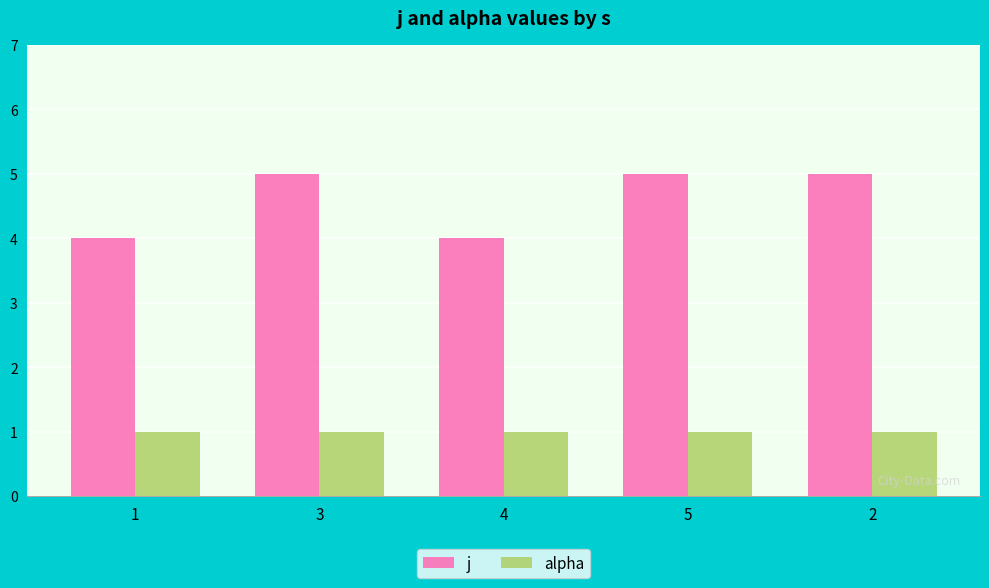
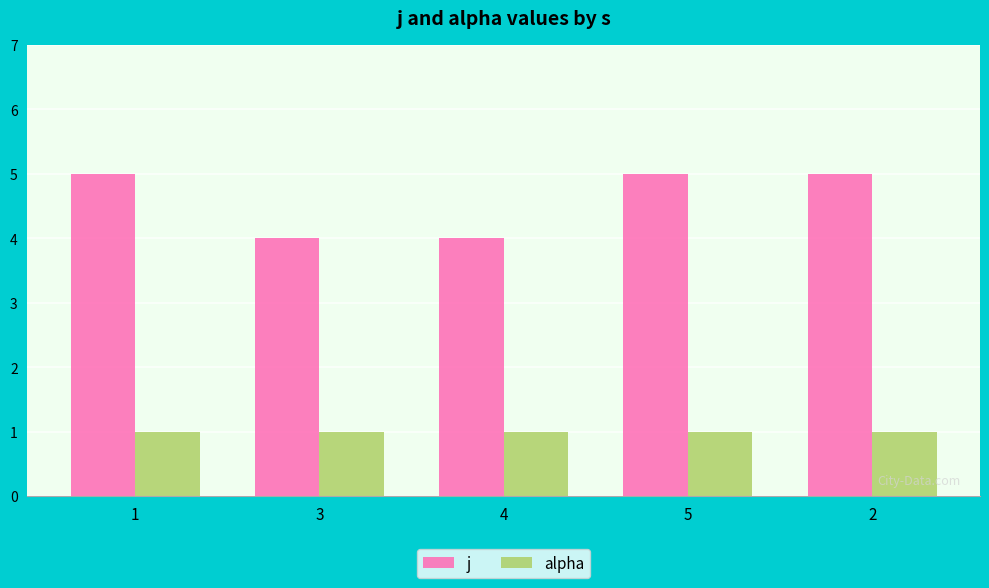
j, 1: 4 -> 5
j, 3: 5 -> 4
